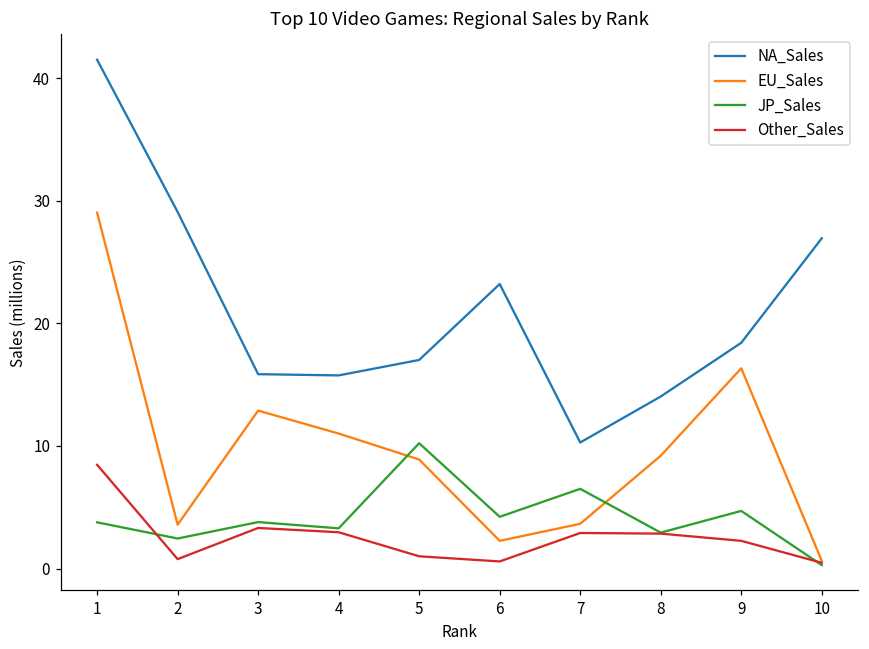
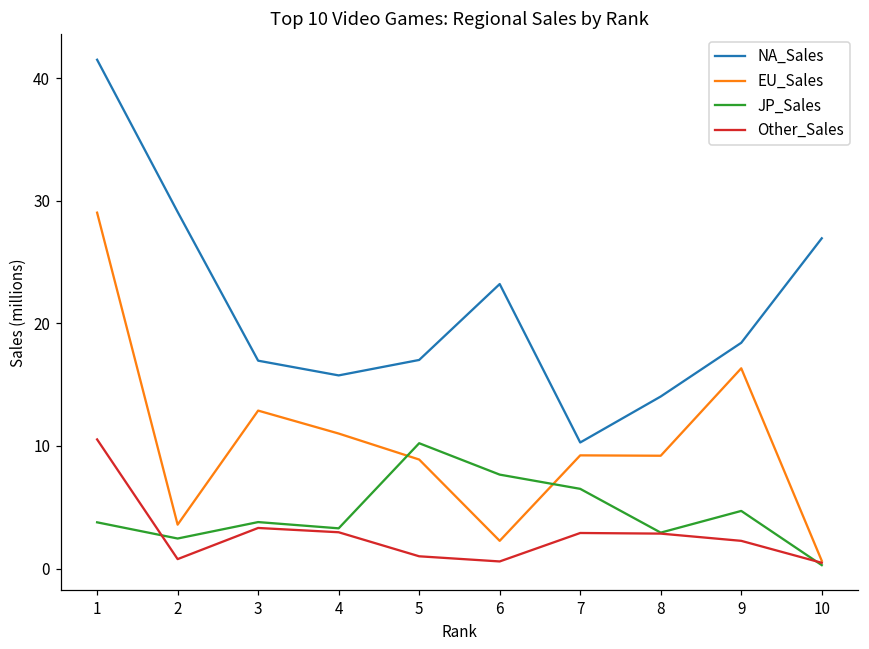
Other_Sales, 1: 8.5 -> 10.5
NA_Sales, 3: 15.9 -> 17.0
JP_Sales, 6: 4.2 -> 7.7
EU_Sales, 7: 3.7 -> 9.2
